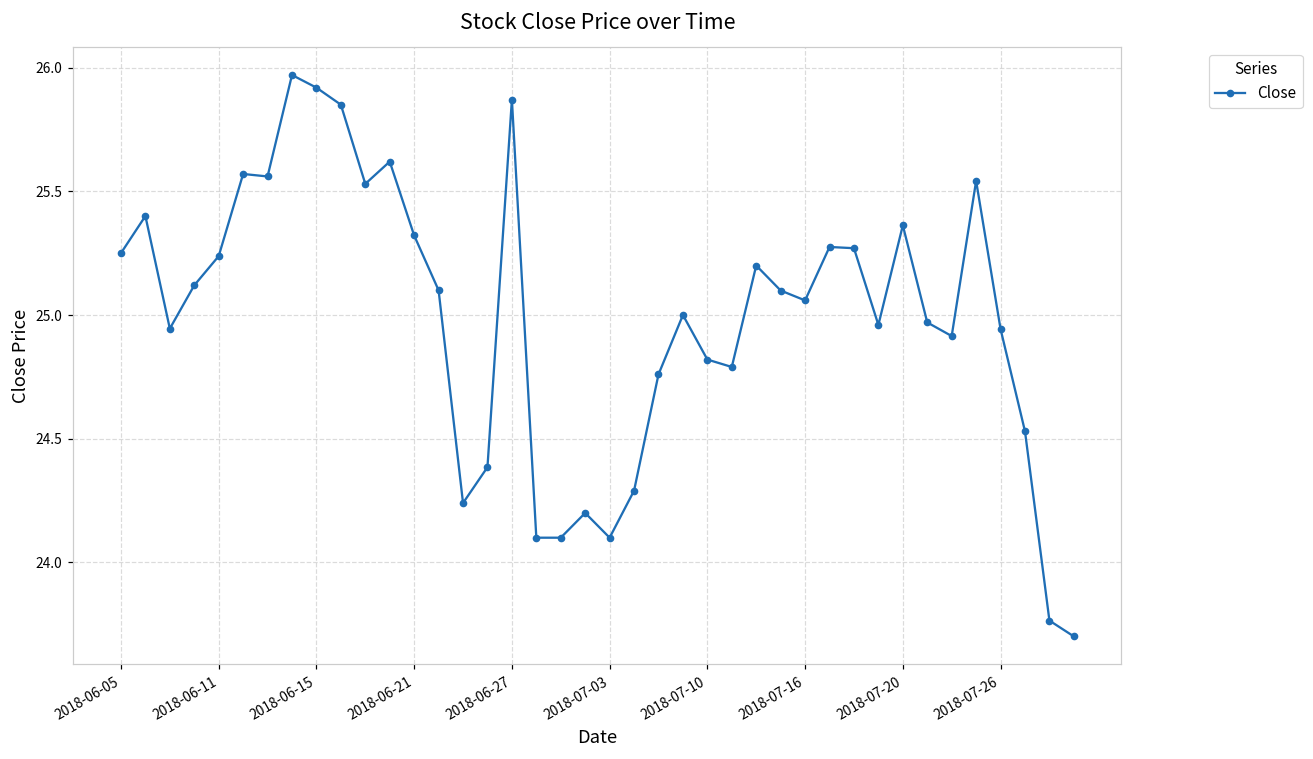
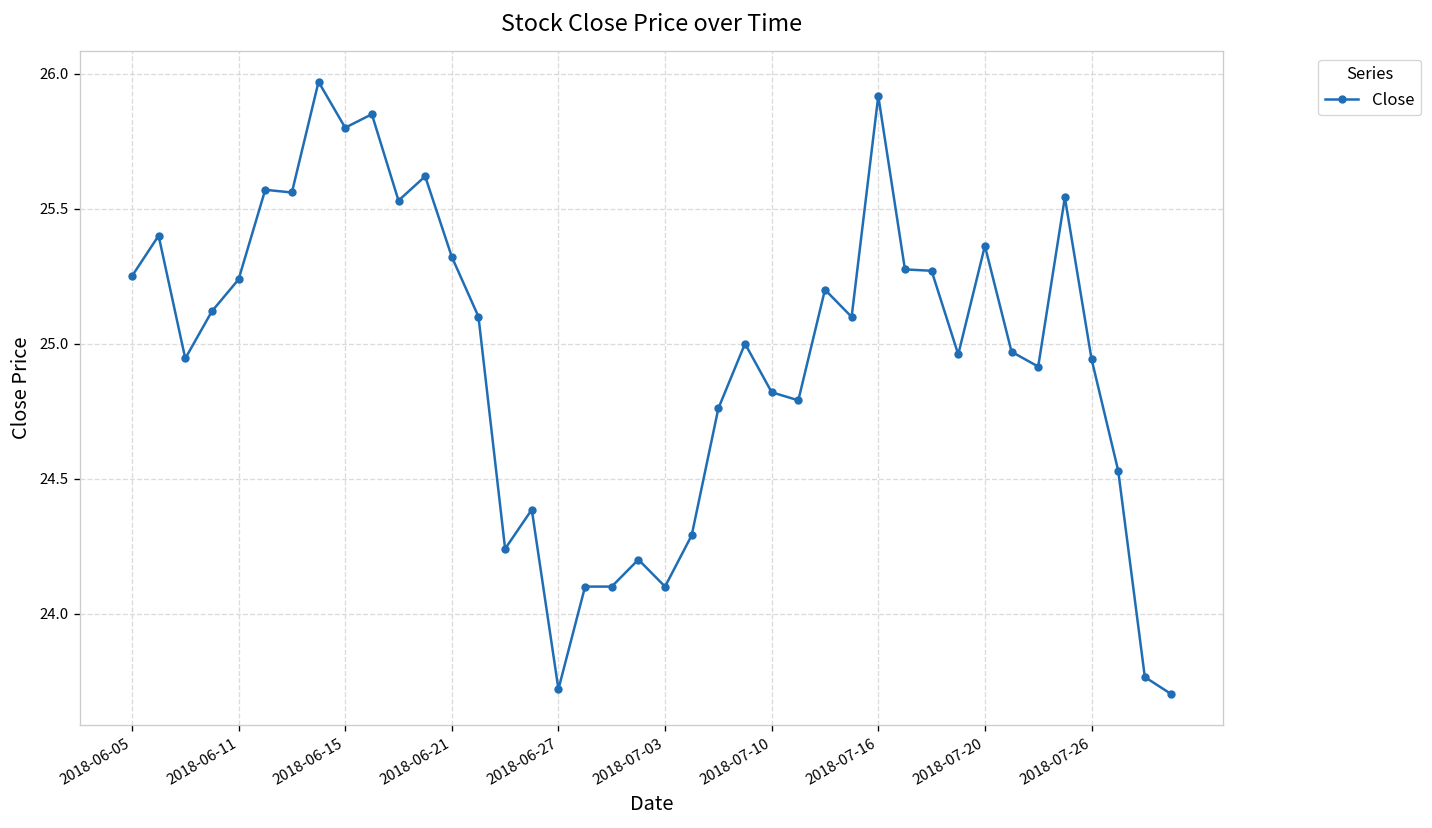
2018-06-15: 25.92 -> 25.80
2018-06-27: 25.87 -> 23.72
2018-07-16: 25.06 -> 25.92
